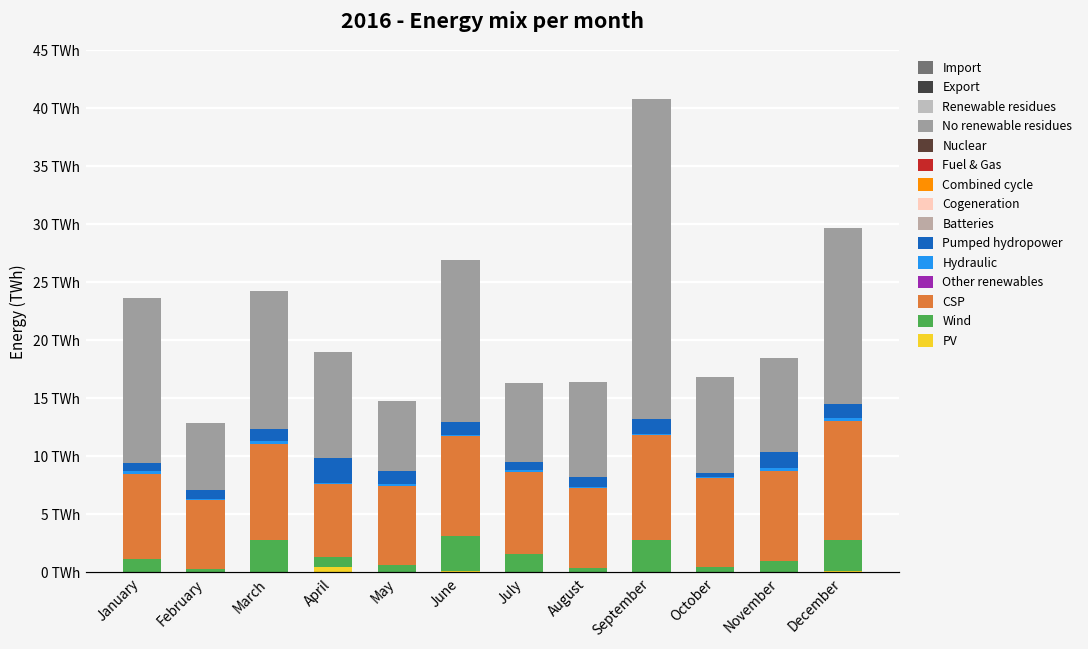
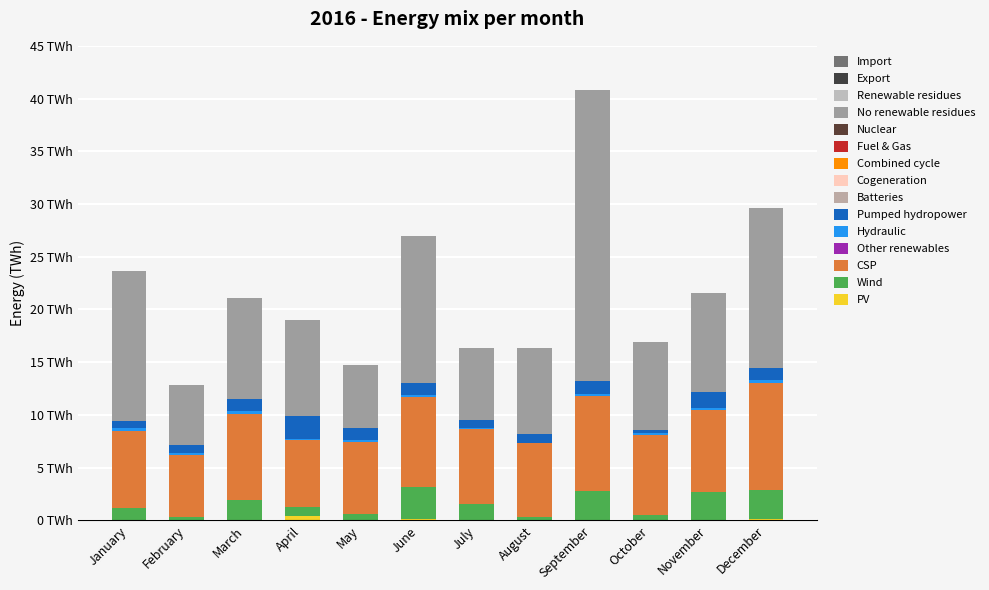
Wind, March: 2.8 TWh -> 1.9 TWh
No renewable residues, March: 11.9 TWh -> 9.6 TWh
Wind, November: 1.0 TWh -> 2.7 TWh
No renewable residues, November: 8.1 TWh -> 9.4 TWh
